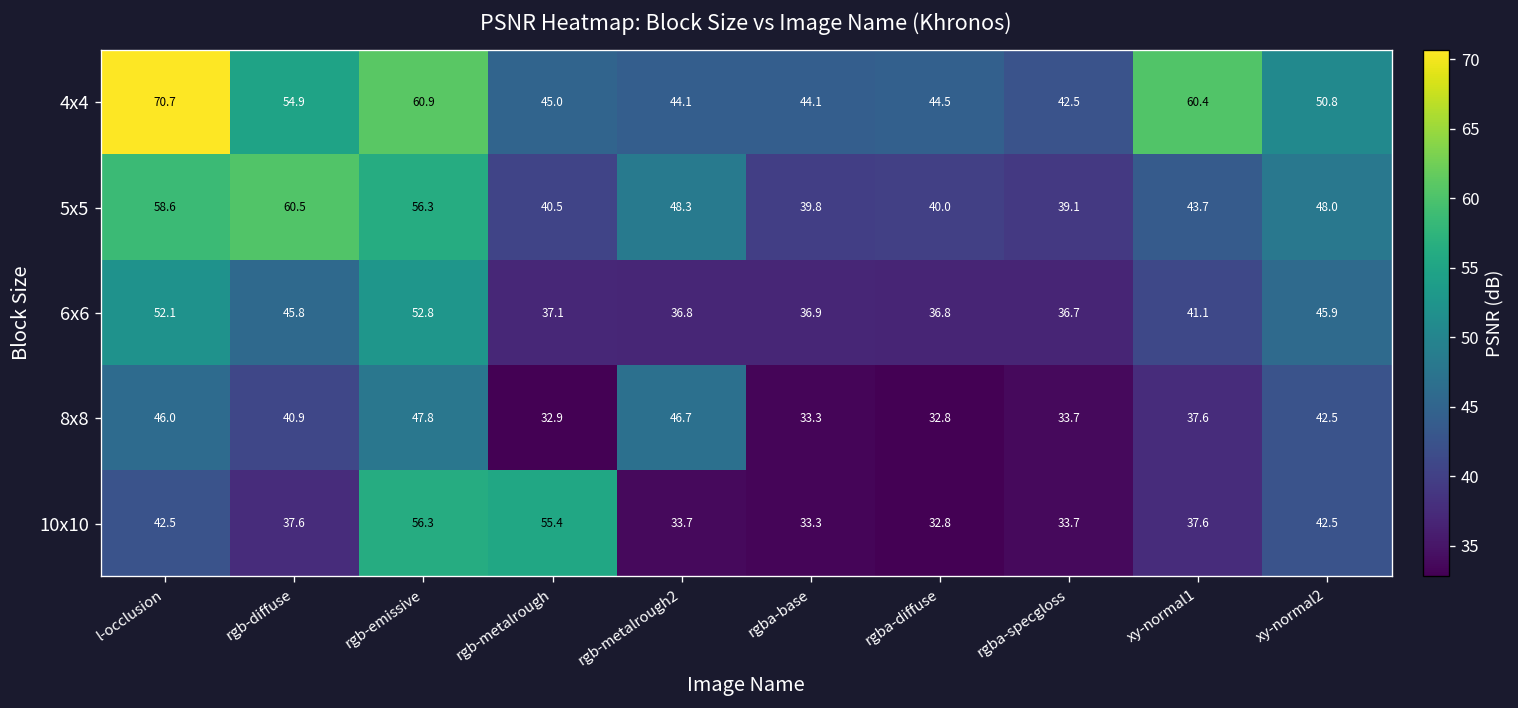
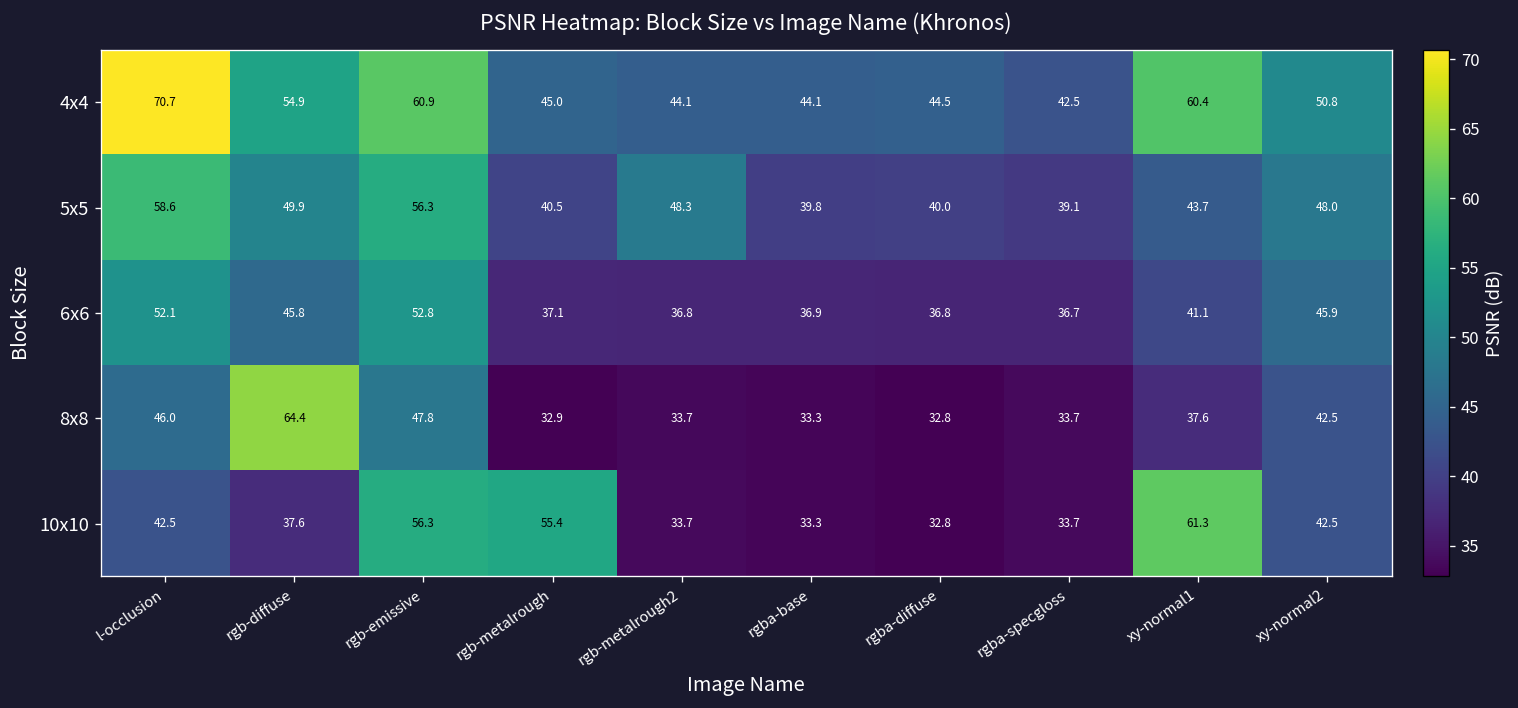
5x5, rgb-diffuse: 60.5 -> 49.9
8x8, rgb-diffuse: 40.9 -> 64.4
8x8, rgb-metalrough2: 46.7 -> 33.7
10x10, xy-normal1: 37.6 -> 61.3
